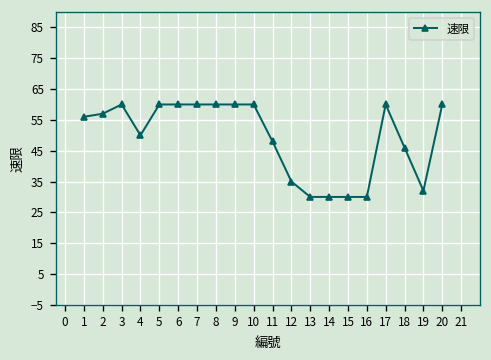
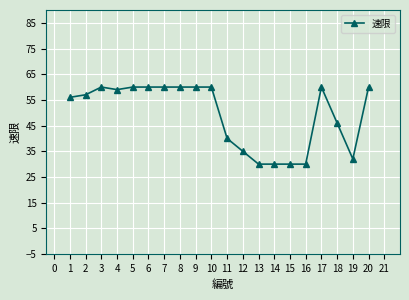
4: 50 -> 59
11: 48 -> 40
